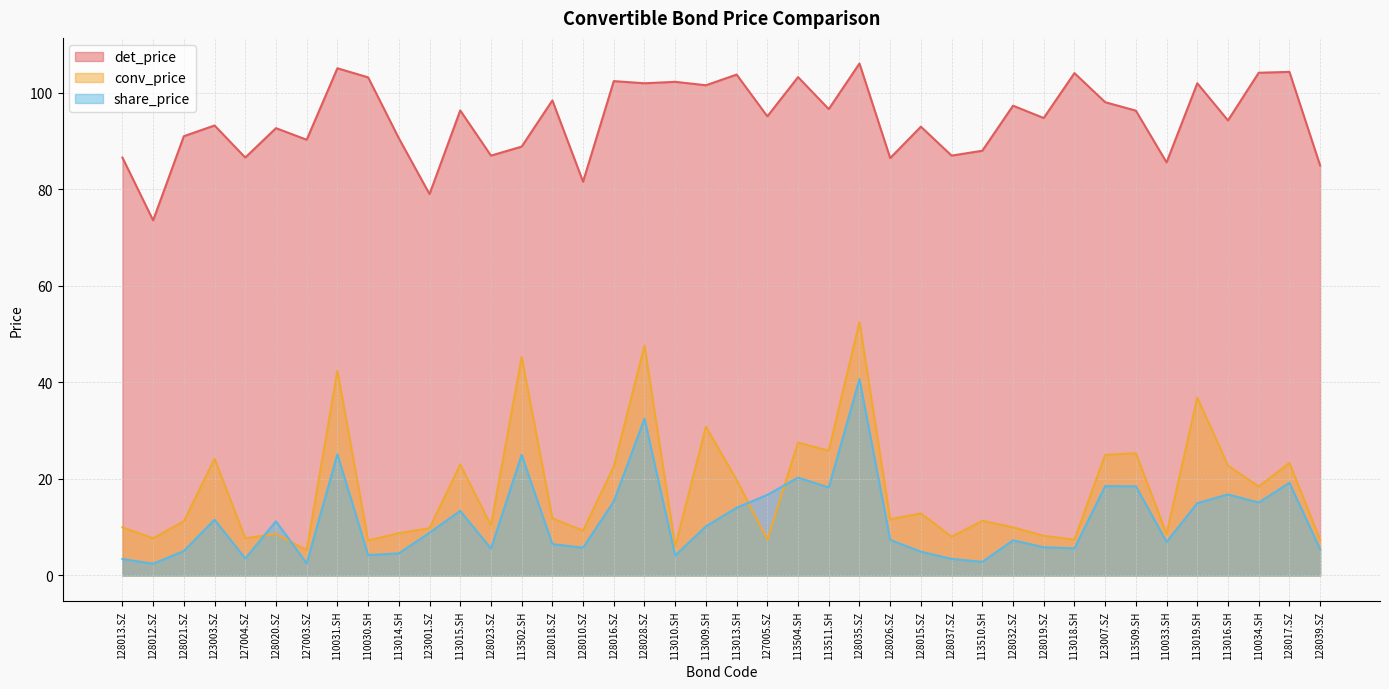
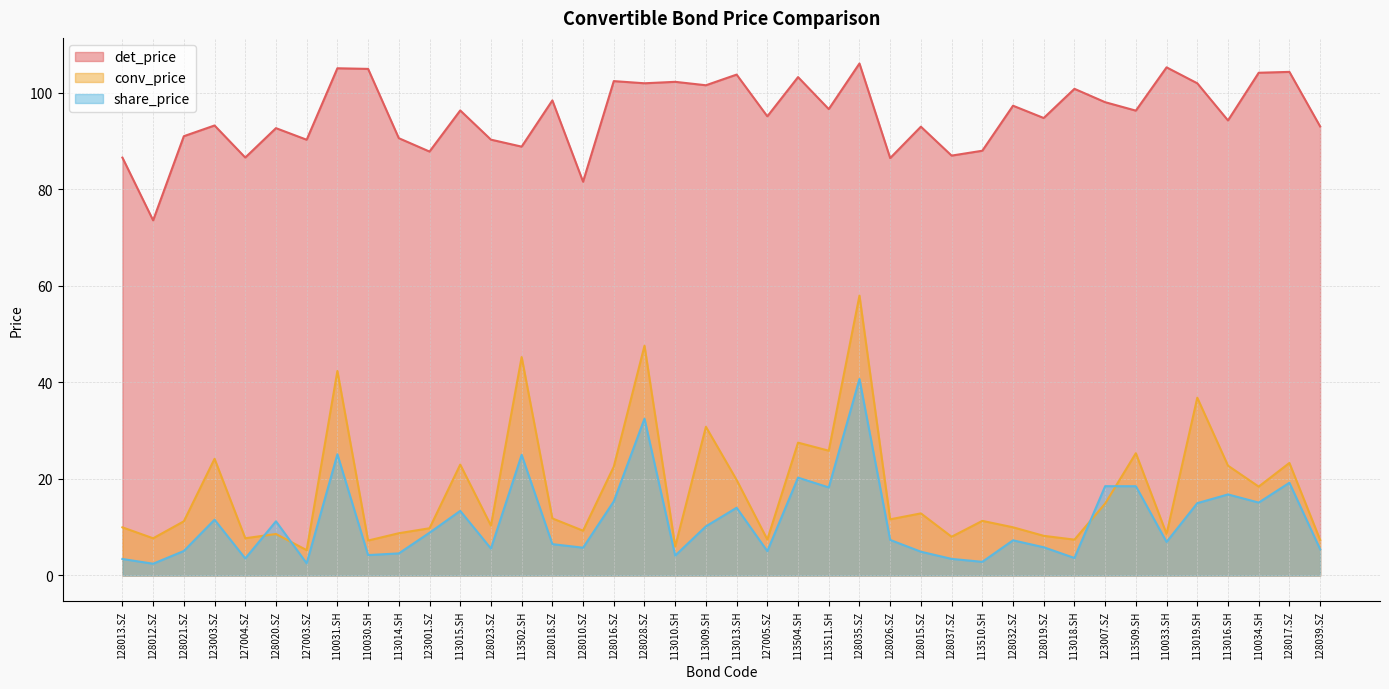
det_price, 110030.SH: 103 -> 105
det_price, 123001.SZ: 79 -> 88
det_price, 128023.SZ: 87 -> 90
share_price, 127005.SZ: 17 -> 5
conv_price, 128035.SZ: 53 -> 58
det_price, 113018.SH: 104 -> 101
share_price, 113018.SH: 6 -> 4
conv_price, 123007.SZ: 25 -> 15
det_price, 110033.SH: 86 -> 105
det_price, 128039.SZ: 85 -> 93
